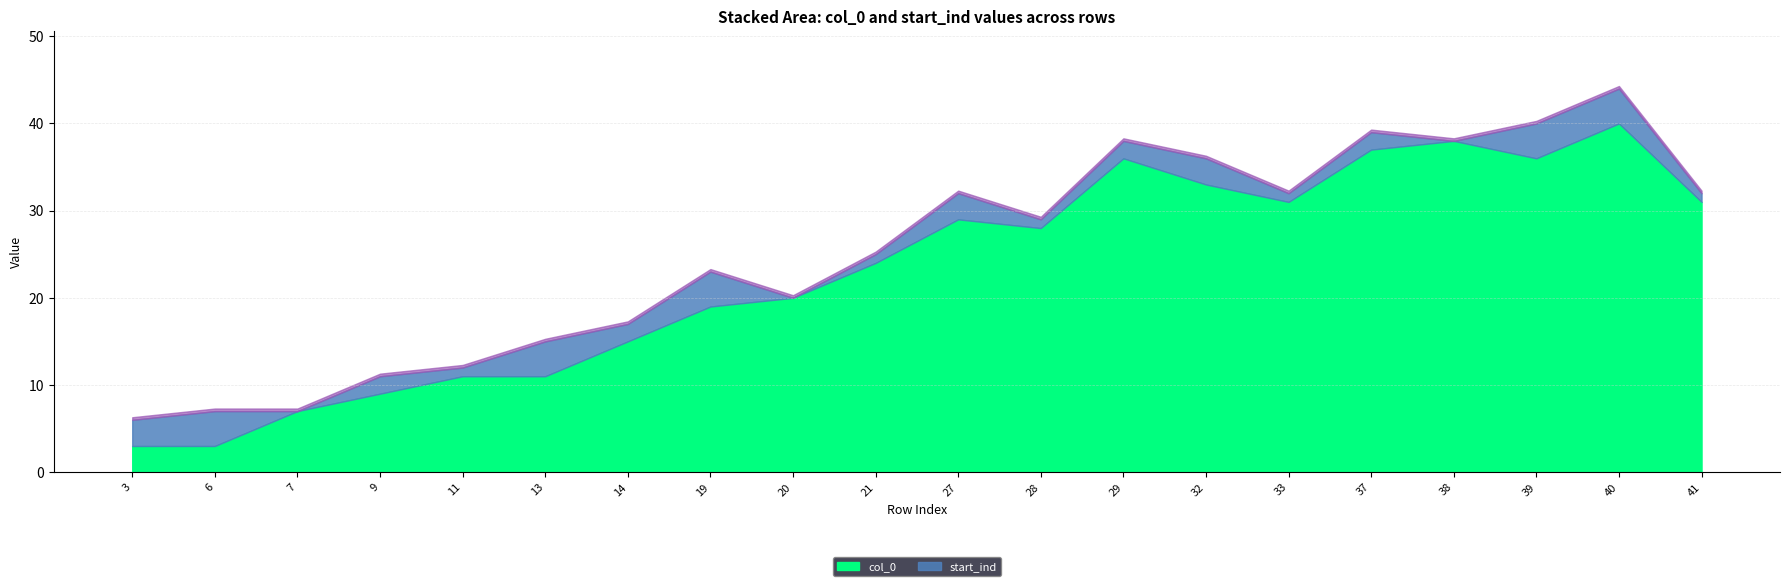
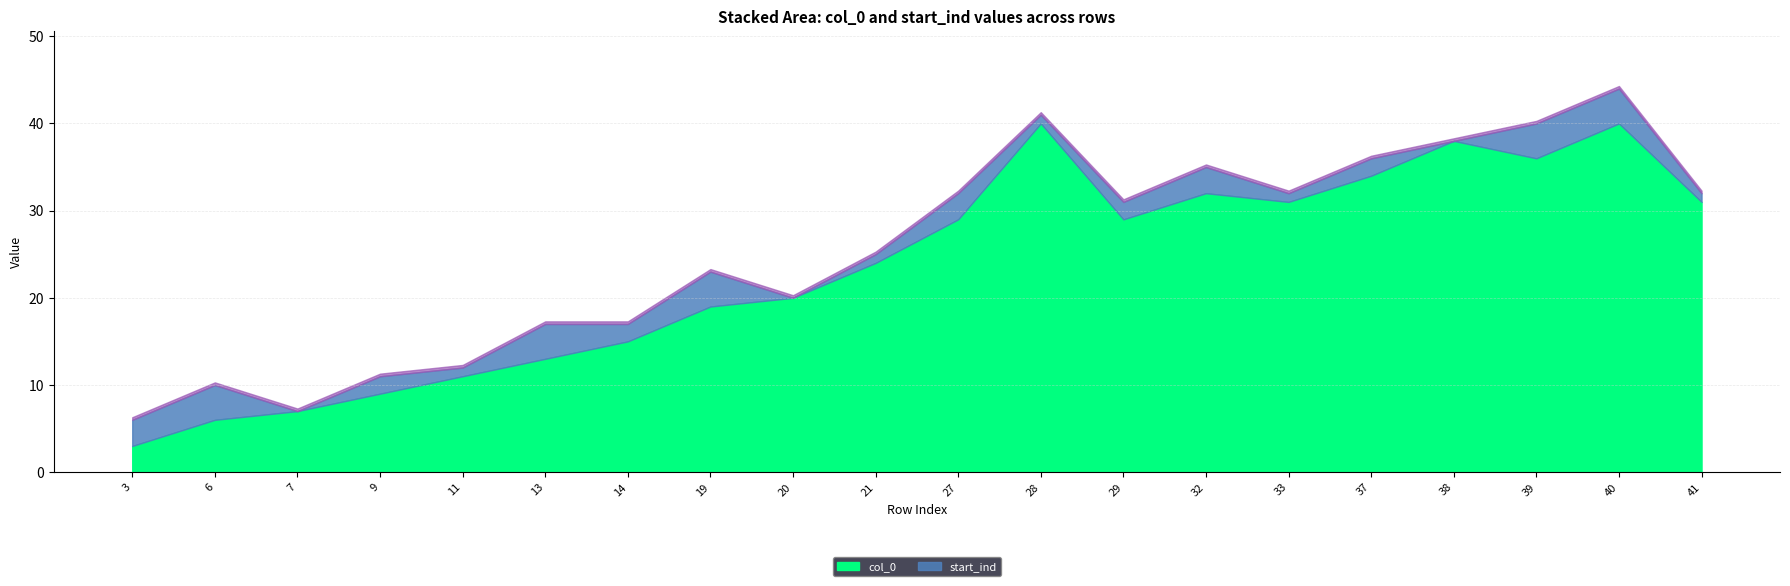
col_0, 6: 3 -> 6
col_0, 13: 11 -> 13
col_0, 28: 28 -> 40
col_0, 29: 36 -> 29
col_0, 32: 33 -> 32
col_0, 37: 37 -> 34
